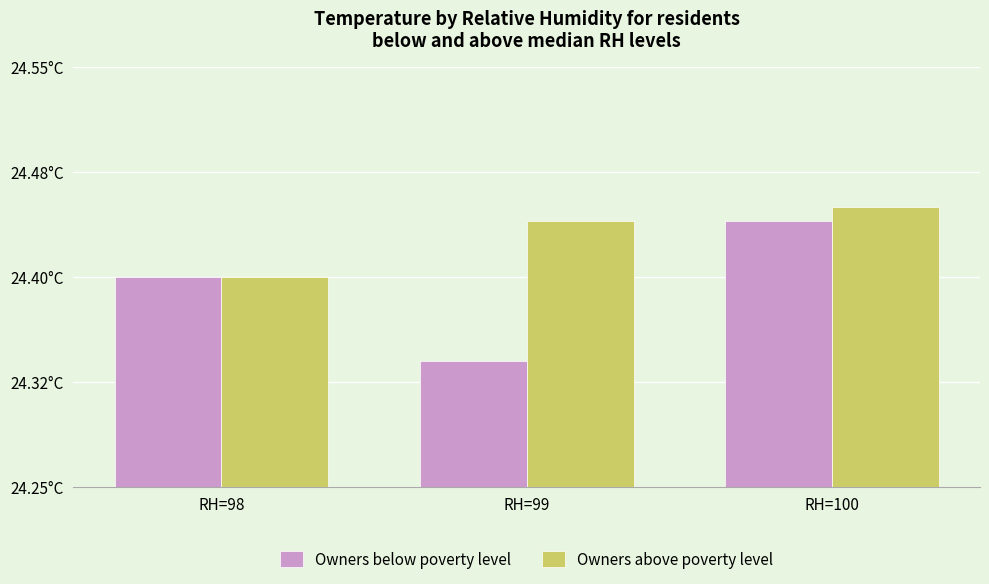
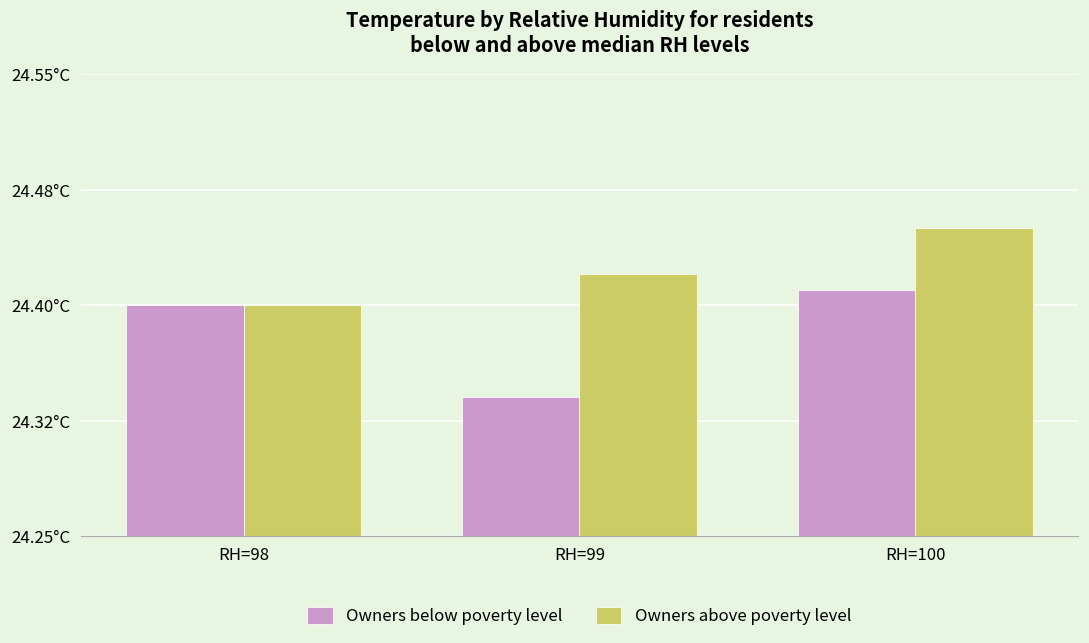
Owners above poverty level, RH=99: 24.44°C -> 24.42°C
Owners below poverty level, RH=100: 24.44°C -> 24.41°C
